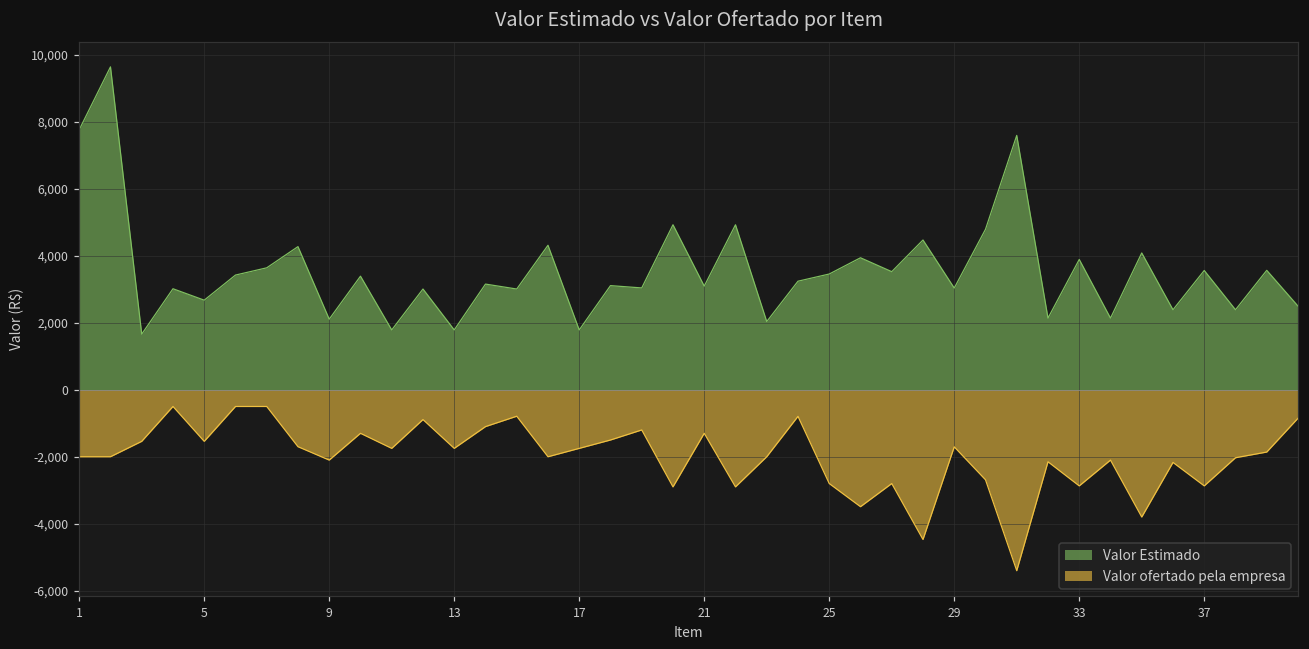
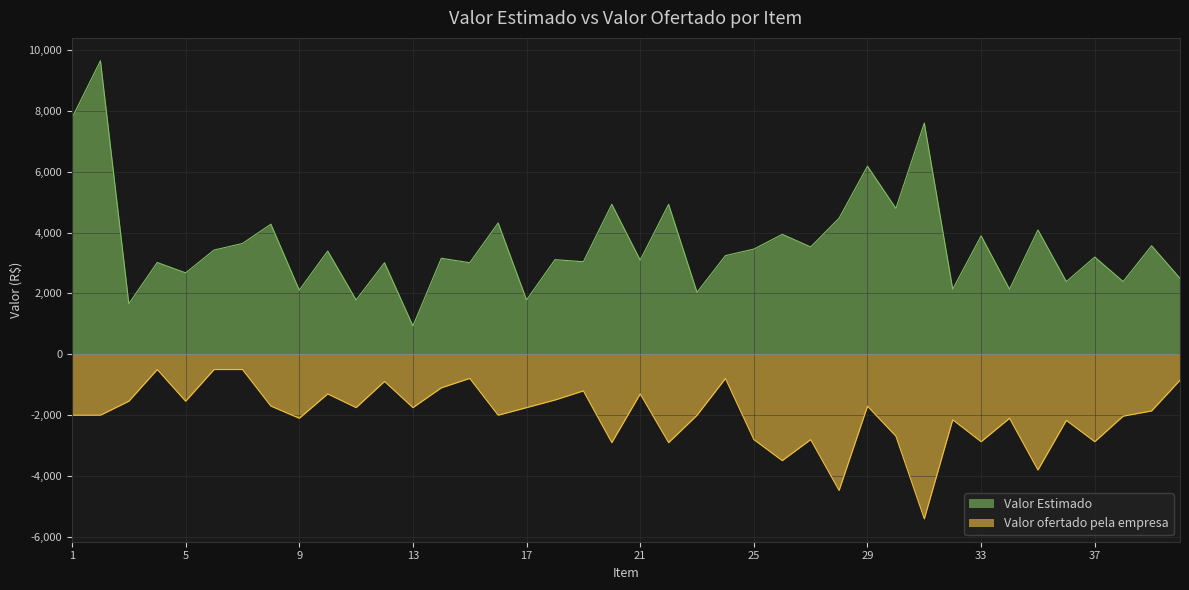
Valor Estimado, 13: 1,800 -> 900
Valor Estimado, 29: 3,000 -> 6,200
Valor Estimado, 37: 3,600 -> 3,200
